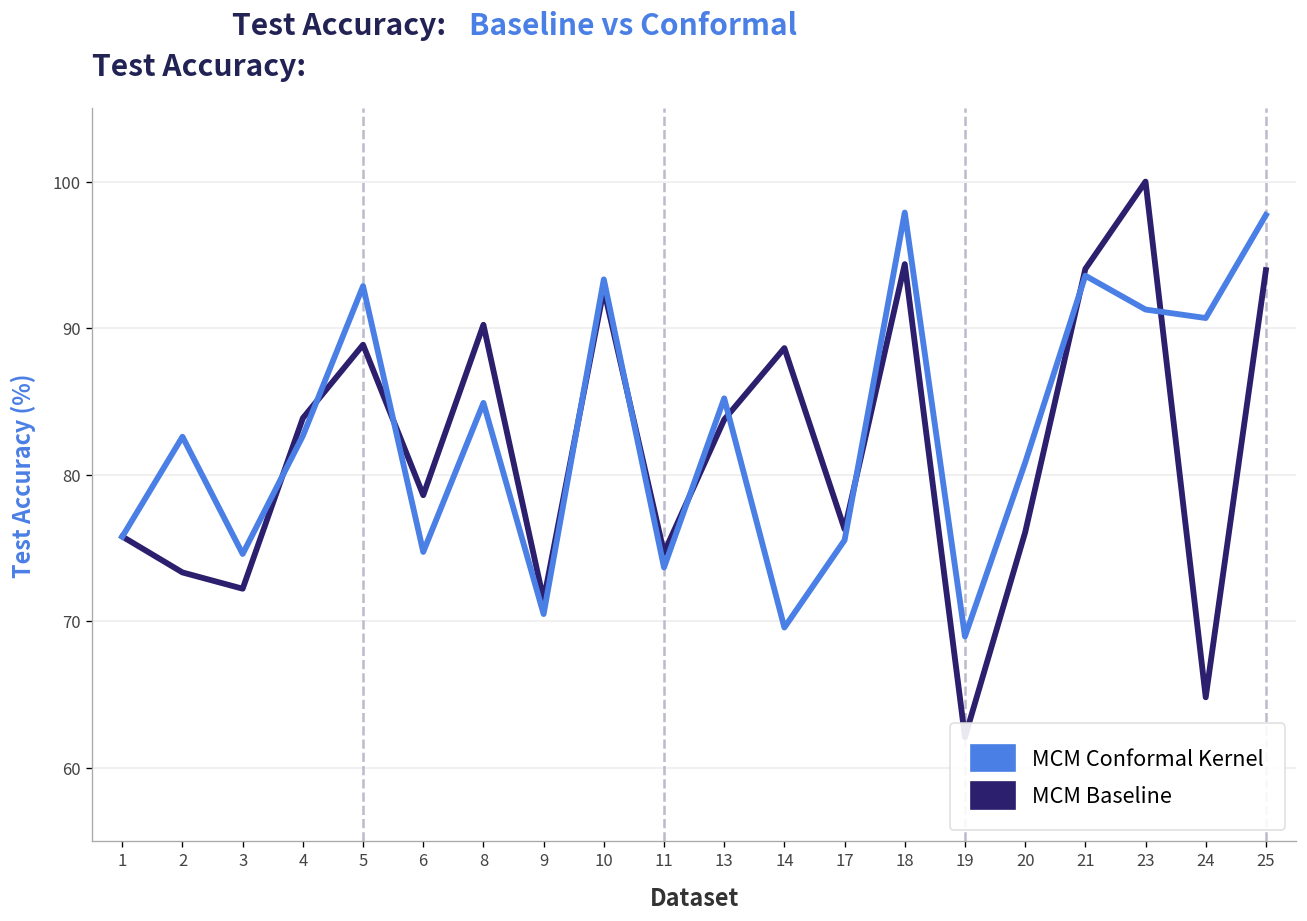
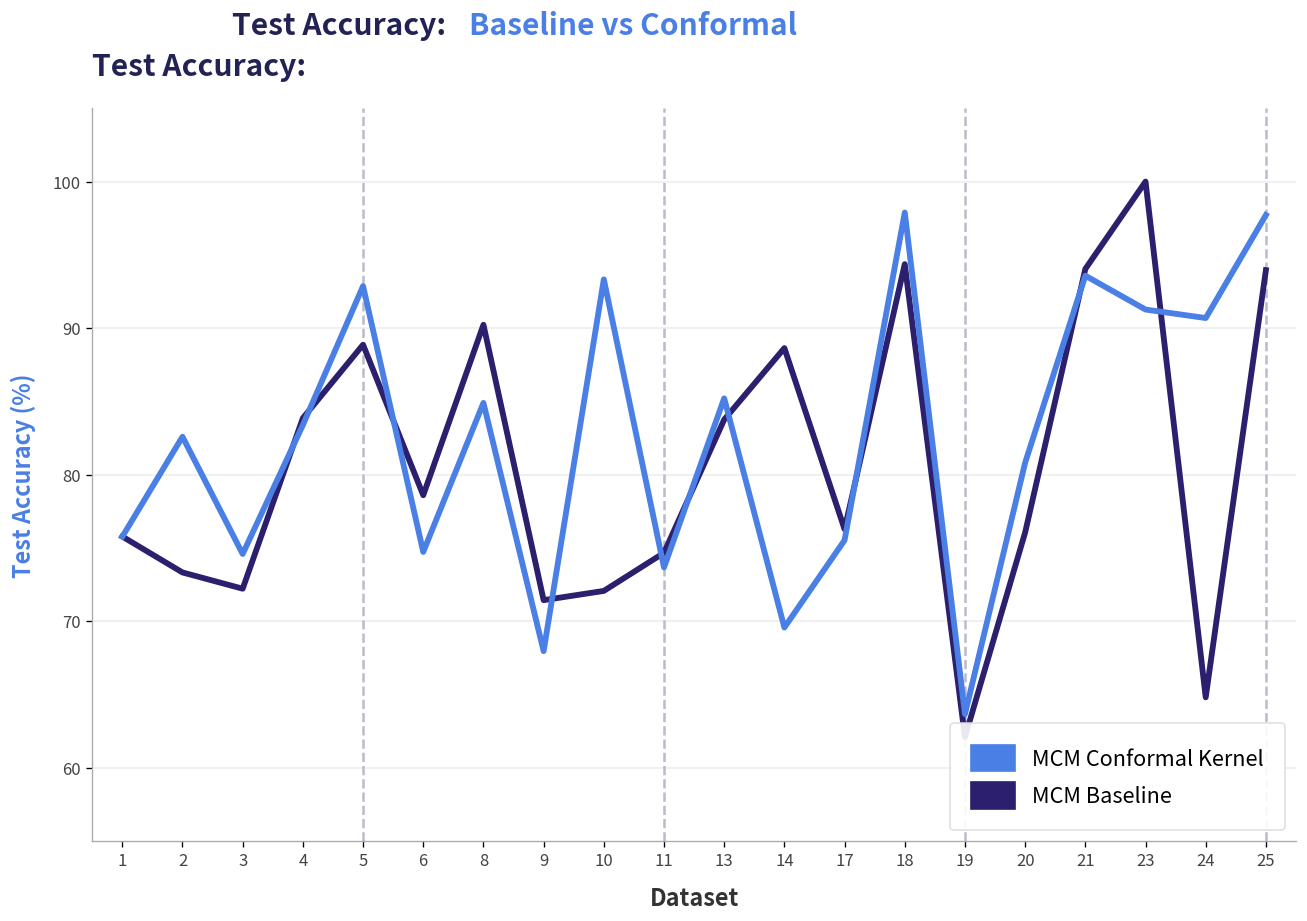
MCM Conformal Kernel, 4: 82.7 -> 83.4
MCM Conformal Kernel, 9: 70.5 -> 68.0
MCM Baseline, 10: 92.7 -> 72.1
MCM Conformal Kernel, 19: 69.0 -> 63.7
